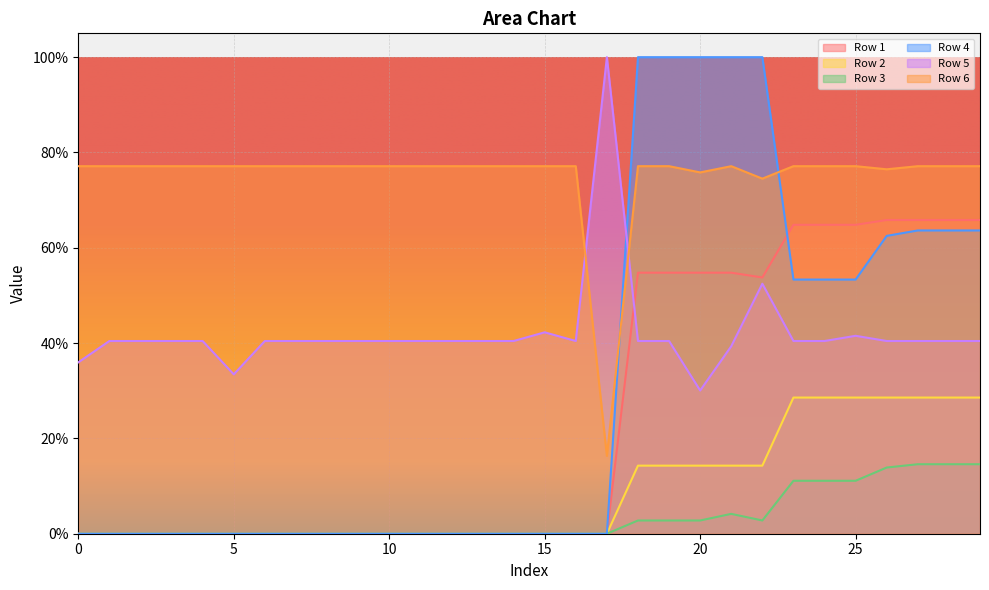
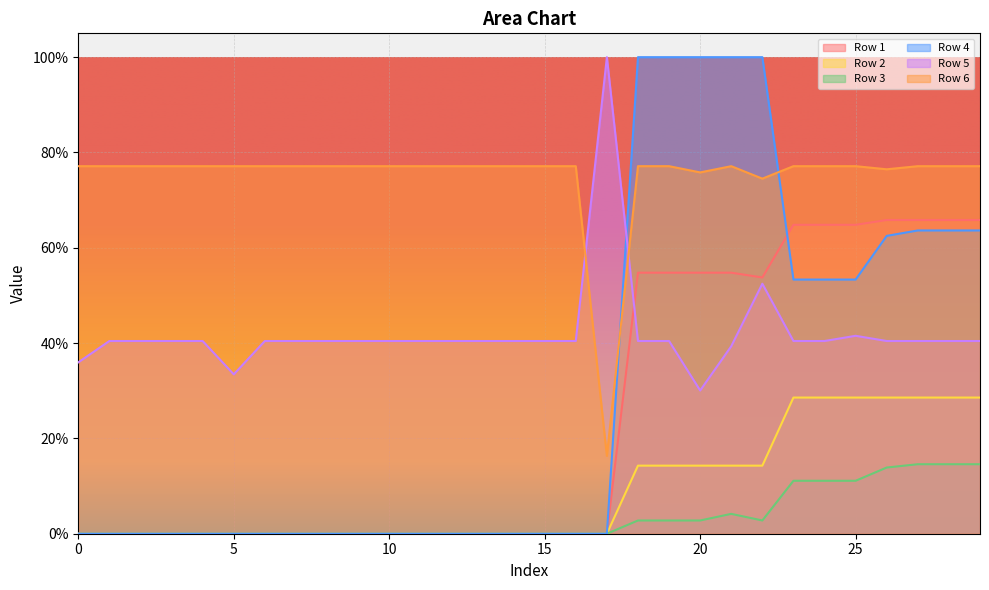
Row 5, 15: 42% -> 40%
